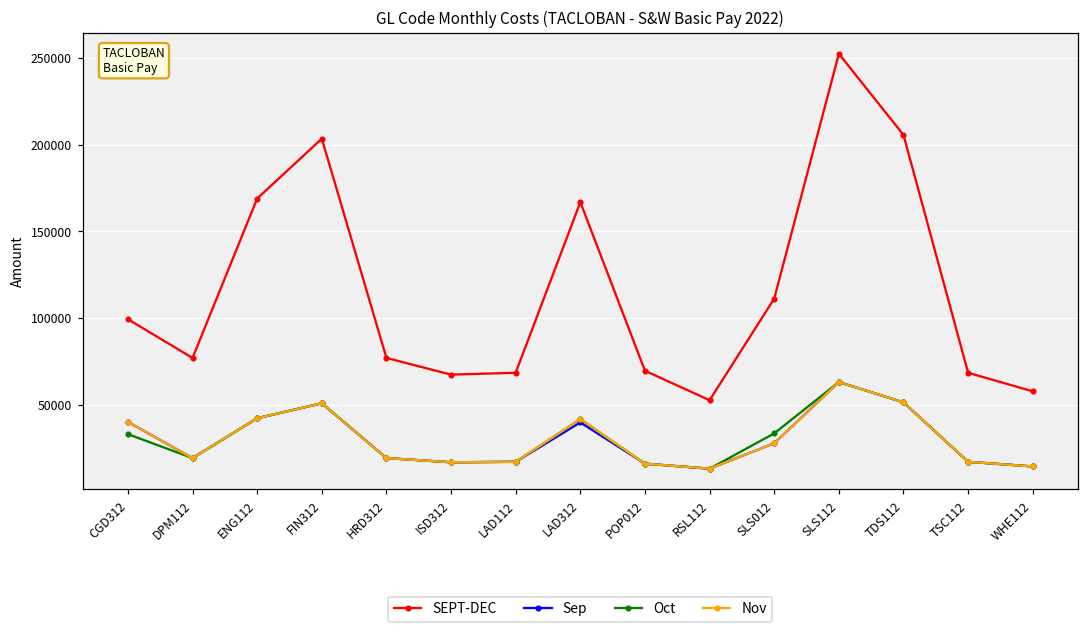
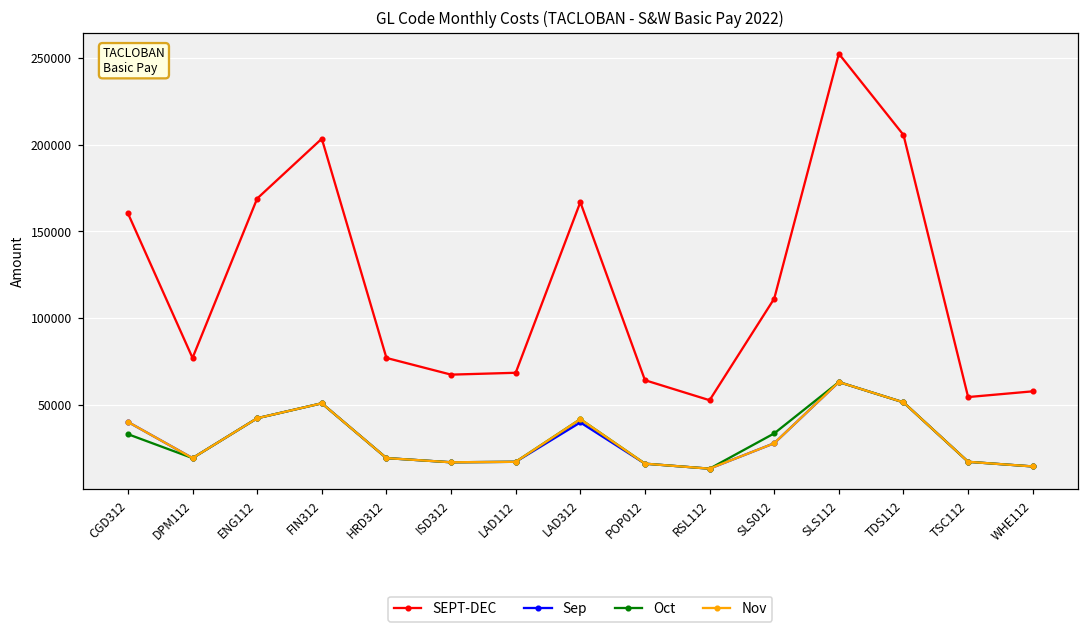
SEPT-DEC, CGD312: 99000 -> 161000
SEPT-DEC, POP012: 70000 -> 64000
SEPT-DEC, TSC112: 68000 -> 54000
